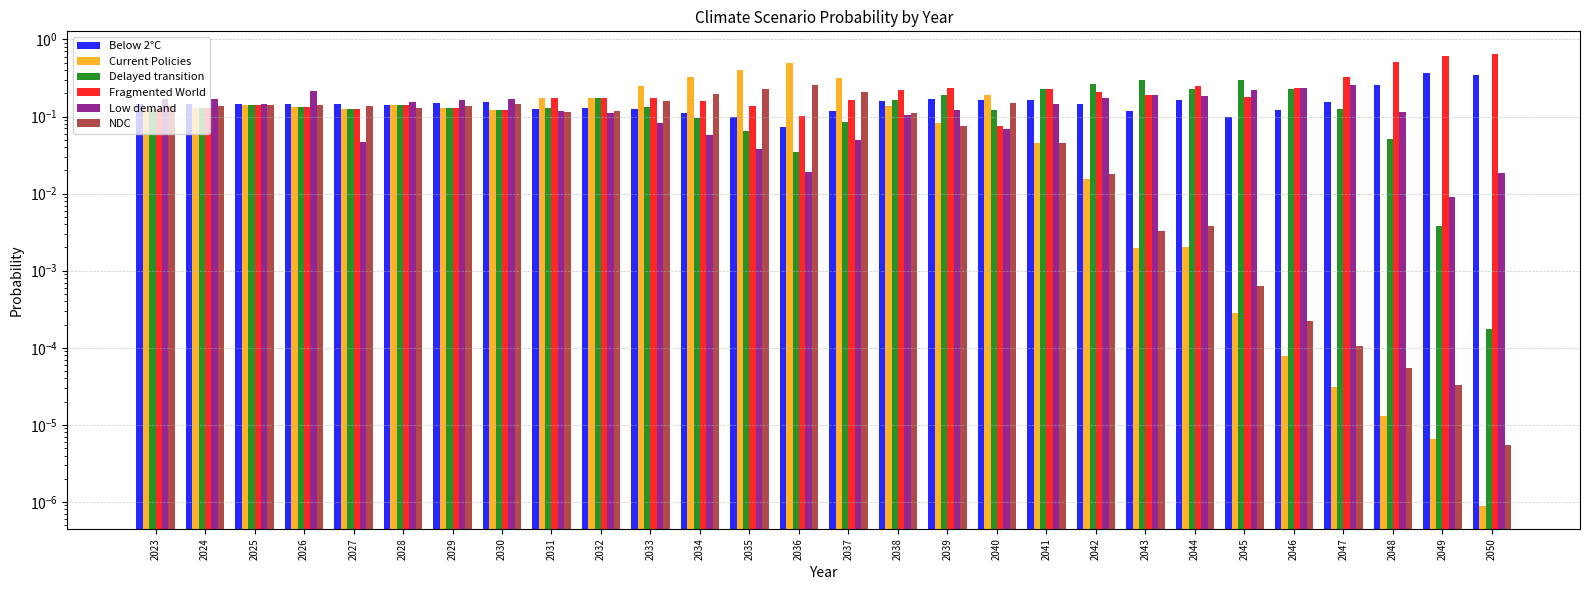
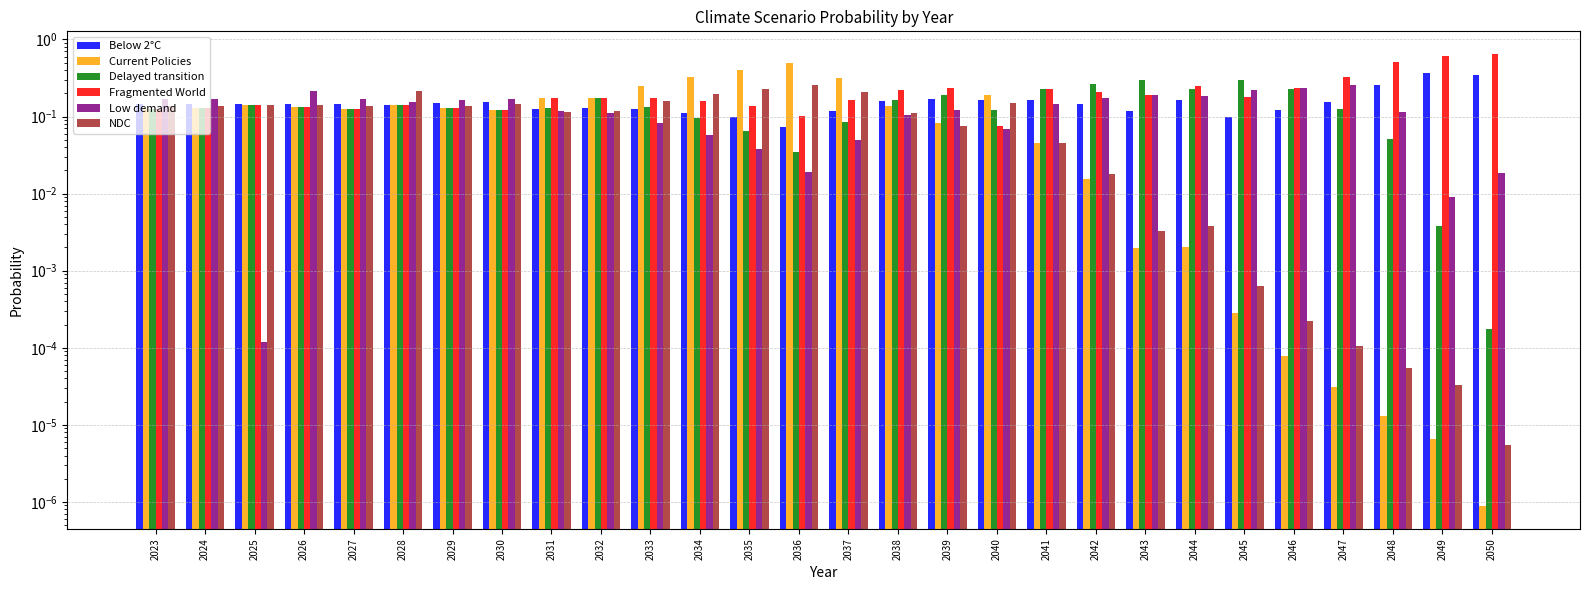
Low demand, 2025: 0.15 -> 0.00012
Low demand, 2027: 0.05 -> 0.17
NDC, 2028: 0.13 -> 0.22
